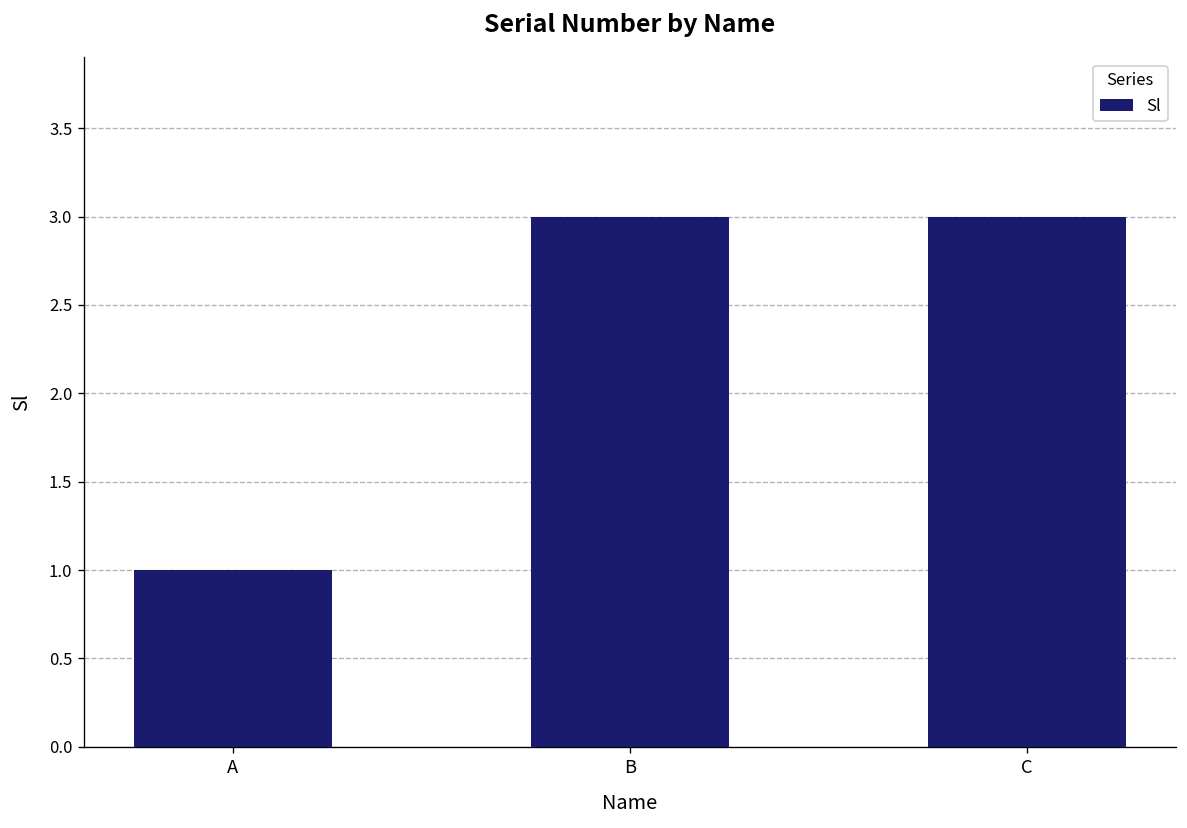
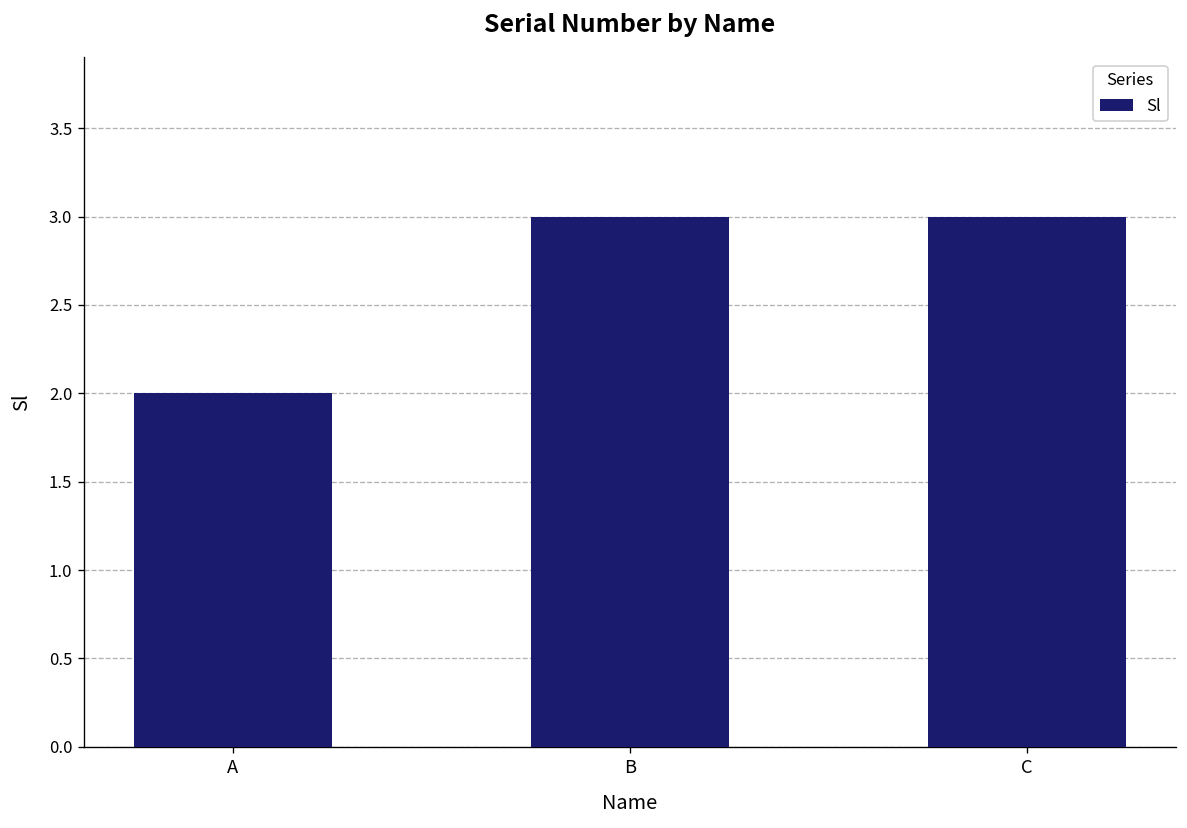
A: 1 -> 2
